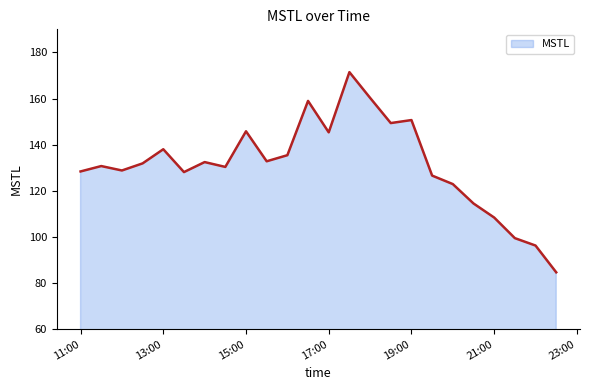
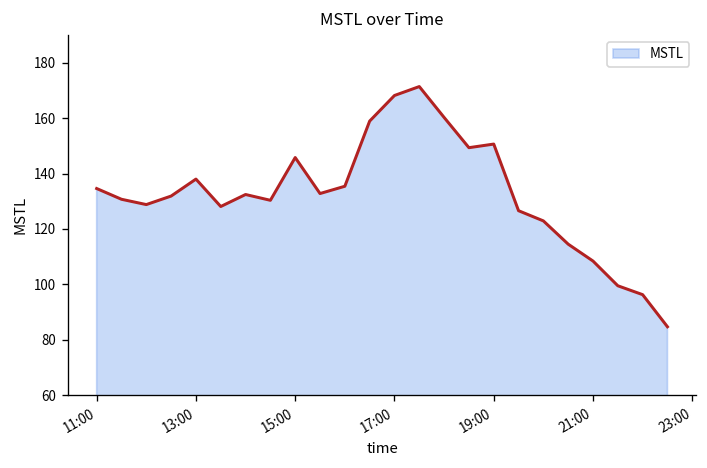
11:00: 128 -> 135
17:00: 145 -> 168
